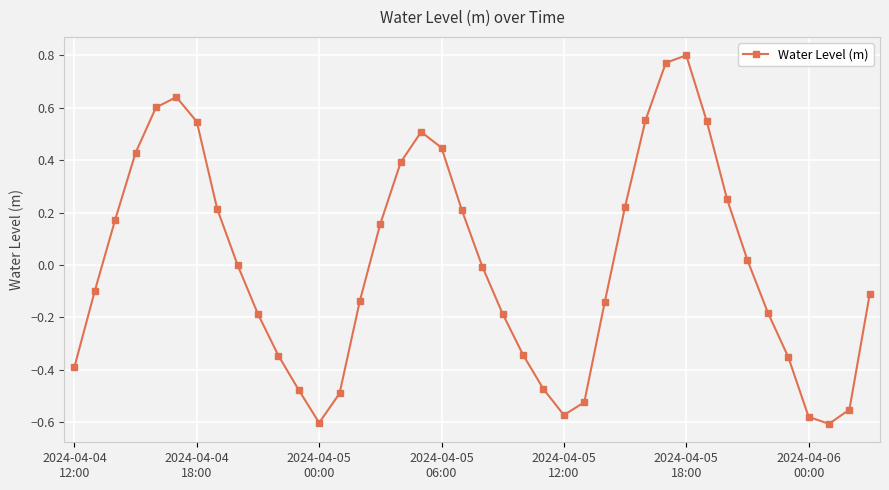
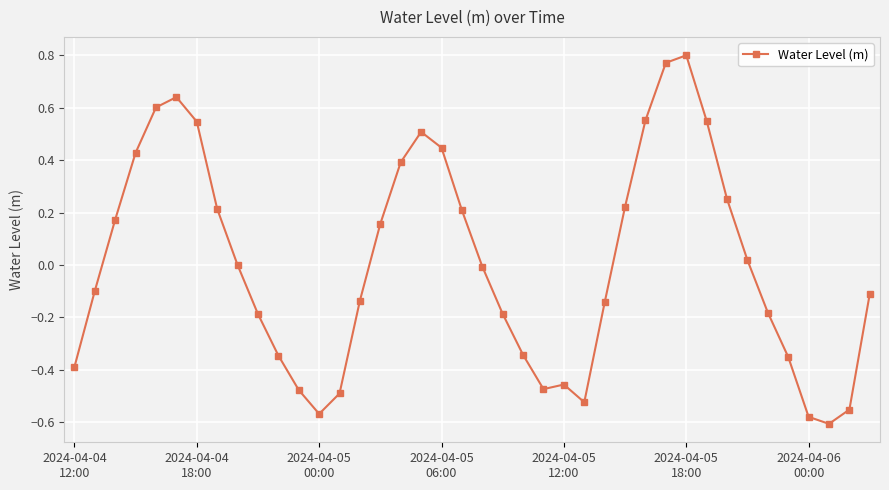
2024-04-05 00:00: -0.60 -> -0.57
2024-04-05 12:00: -0.57 -> -0.46
